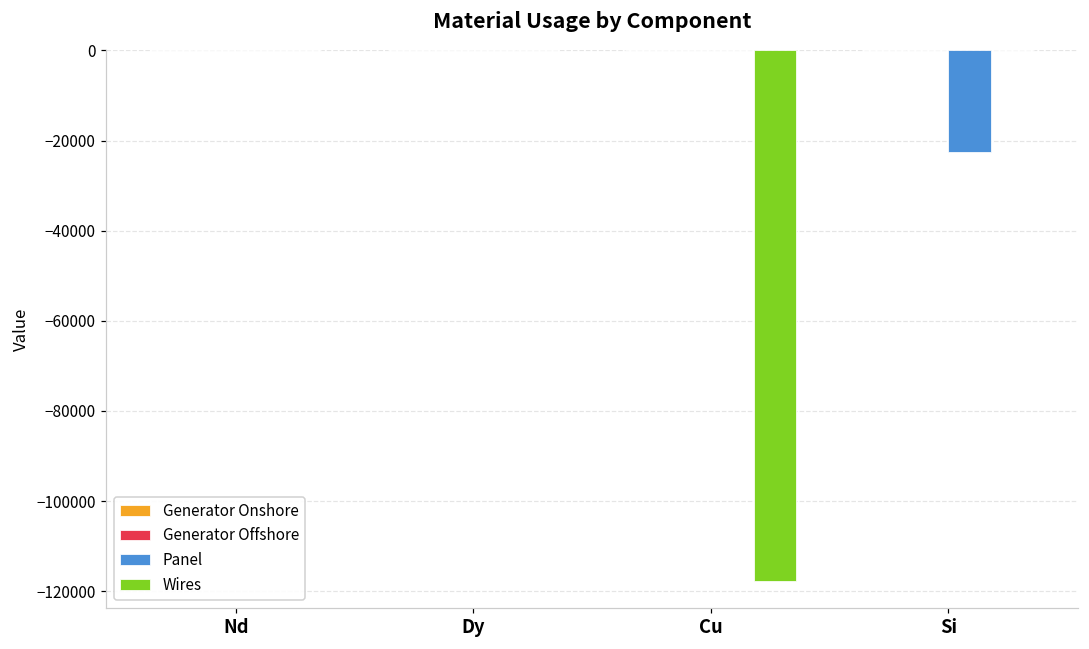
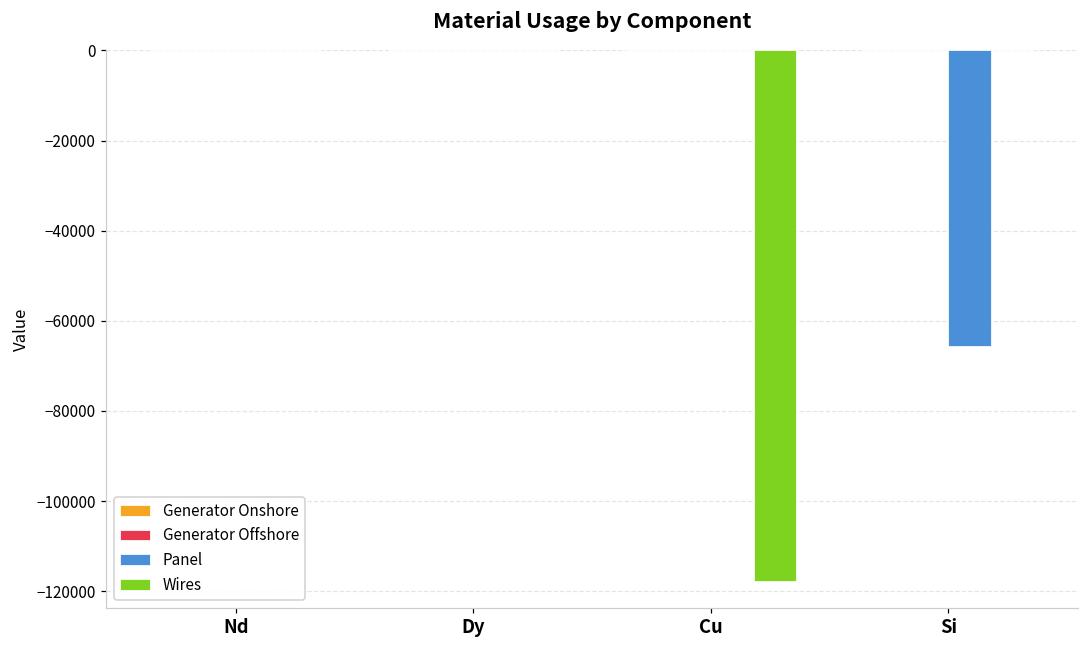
Panel, Si: -23000 -> -65000
